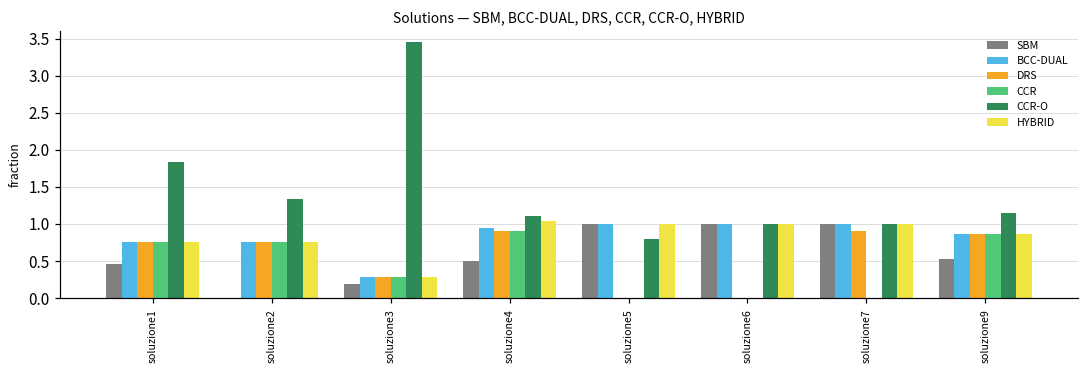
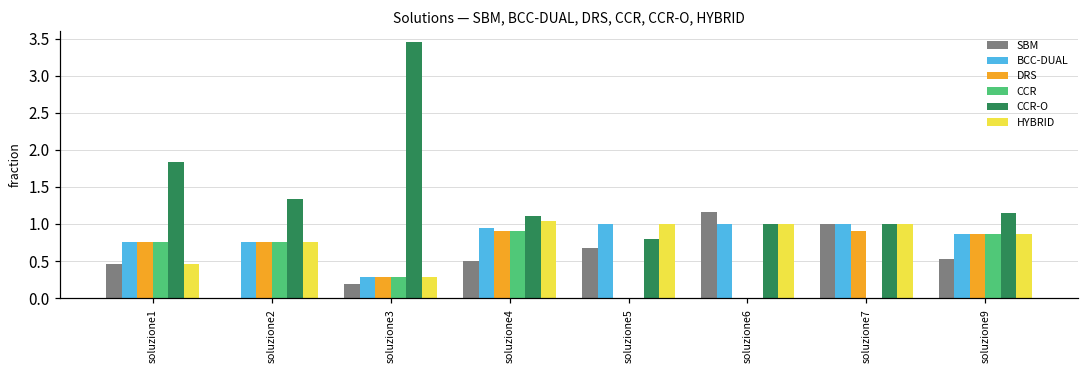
HYBRID, soluzione1: 0.8 -> 0.5
SBM, soluzione5: 1.0 -> 0.7
SBM, soluzione6: 1.0 -> 1.2
